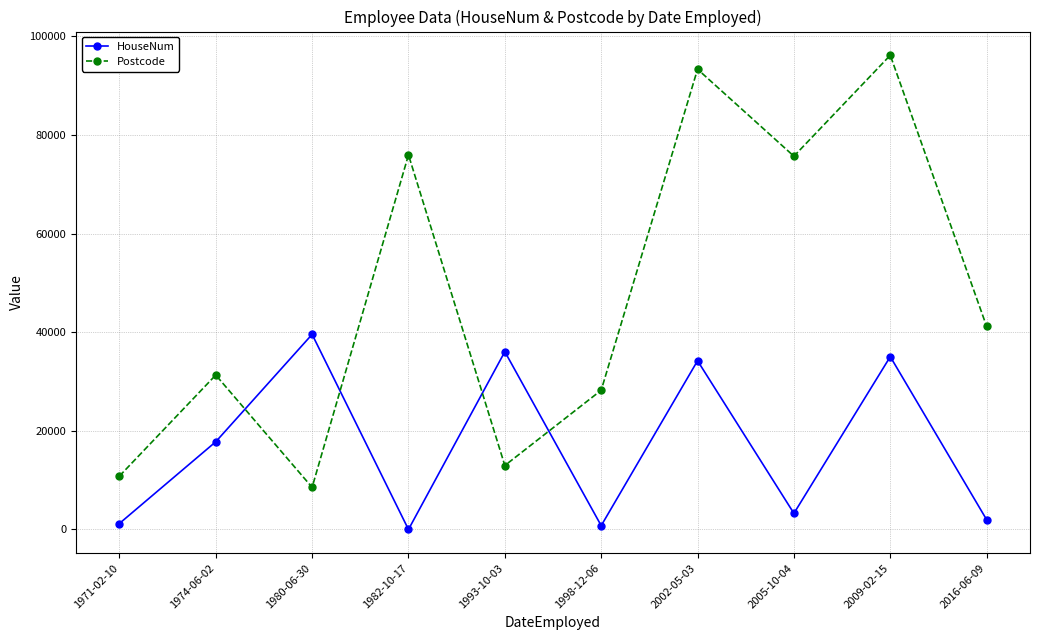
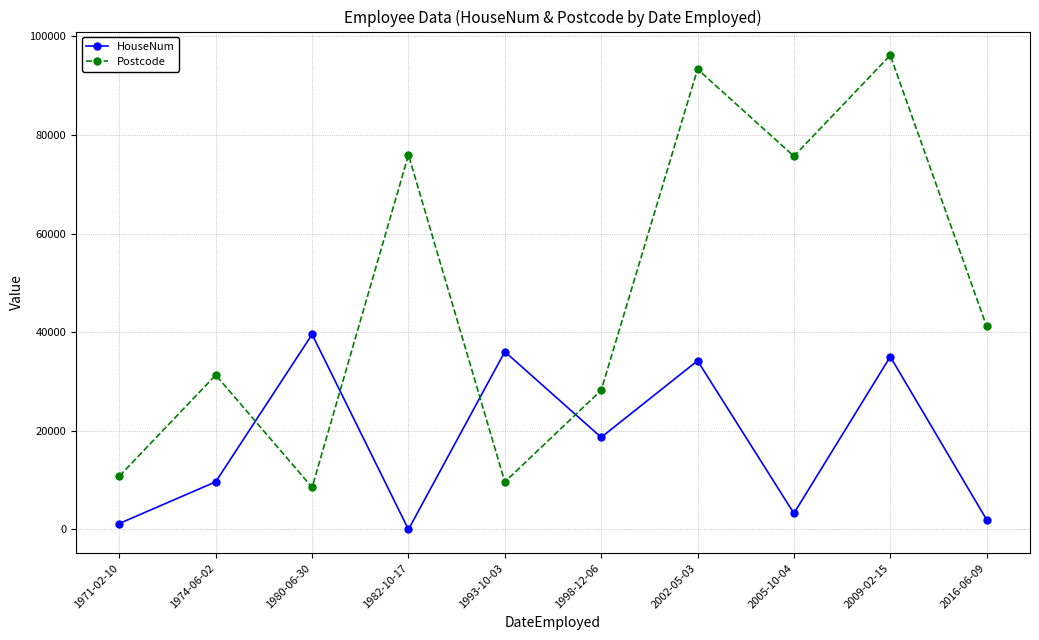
HouseNum, 1974-06-02: 18000 -> 10000
Postcode, 1993-10-03: 13000 -> 10000
HouseNum, 1998-12-06: 1000 -> 19000
